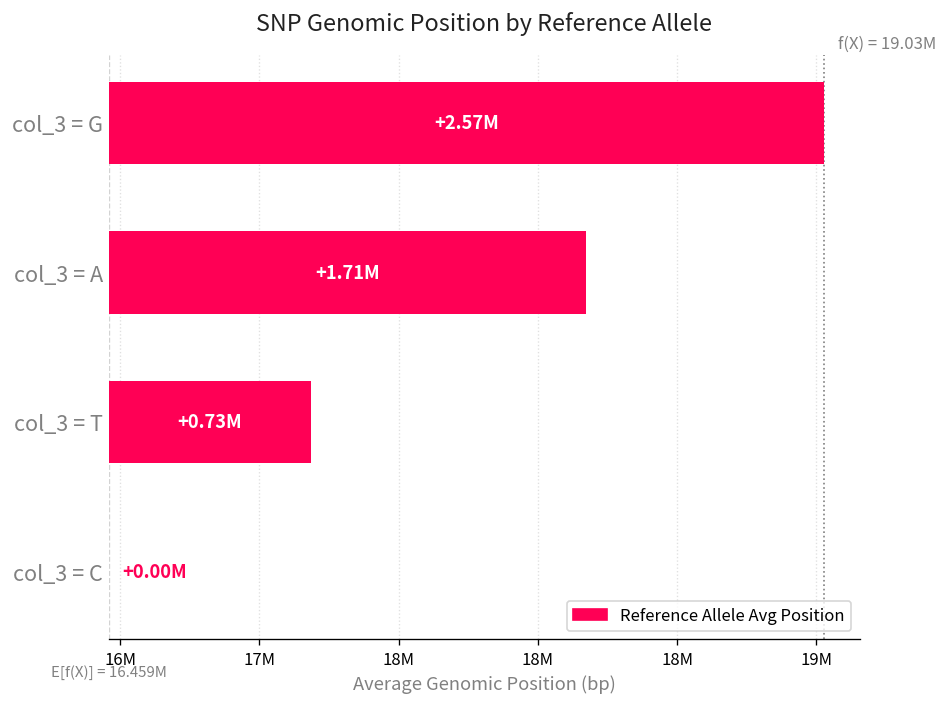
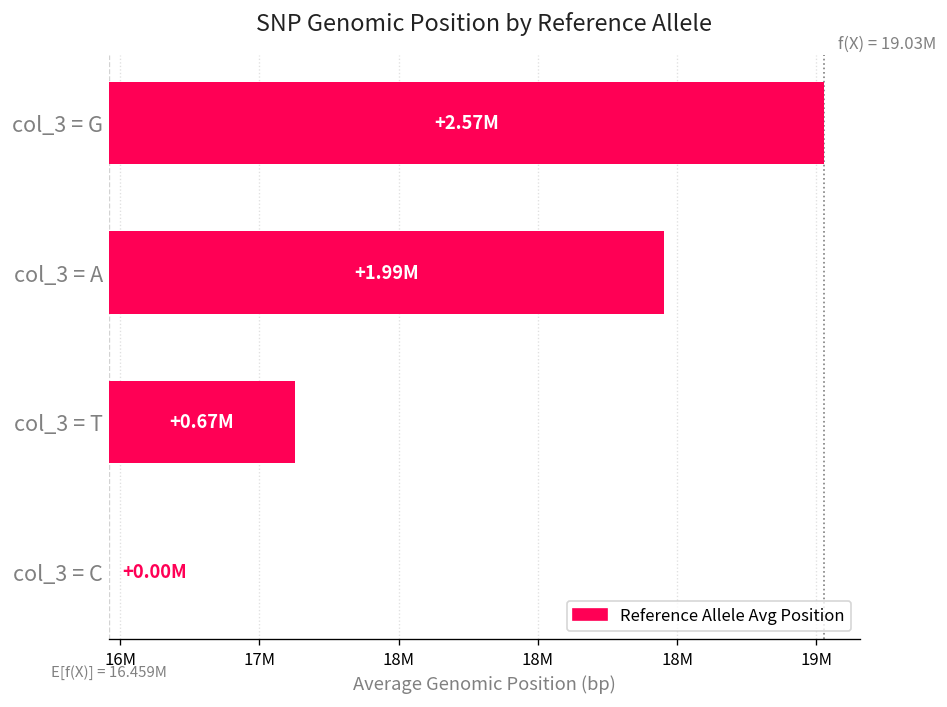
col_3 = A: +1.71M -> +1.99M
col_3 = T: +0.73M -> +0.67M
